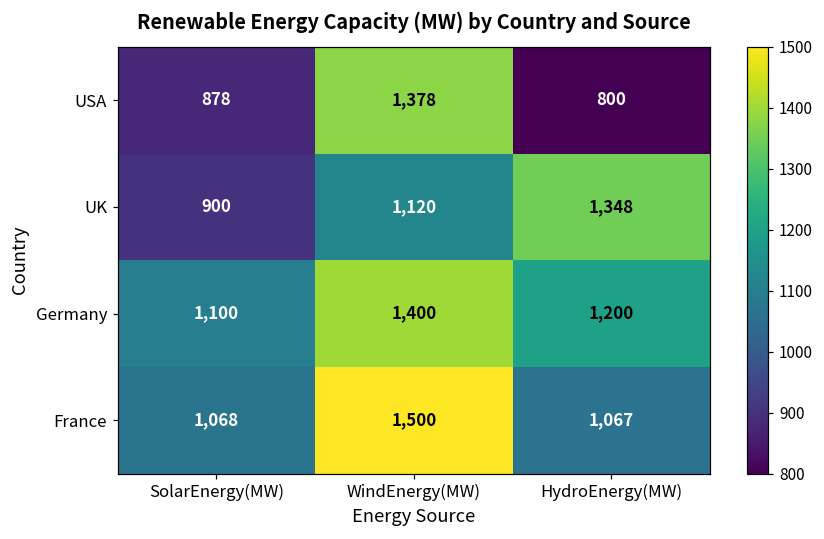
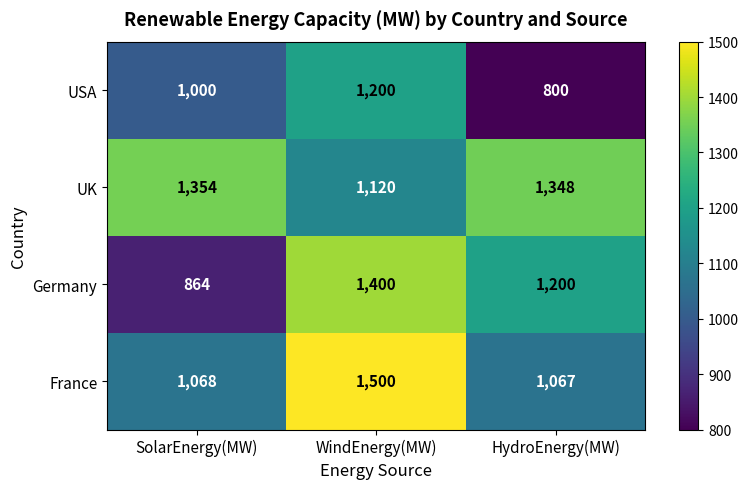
USA, SolarEnergy(MW): 878 -> 1,000
USA, WindEnergy(MW): 1,378 -> 1,200
UK, SolarEnergy(MW): 900 -> 1,354
Germany, SolarEnergy(MW): 1,100 -> 864
